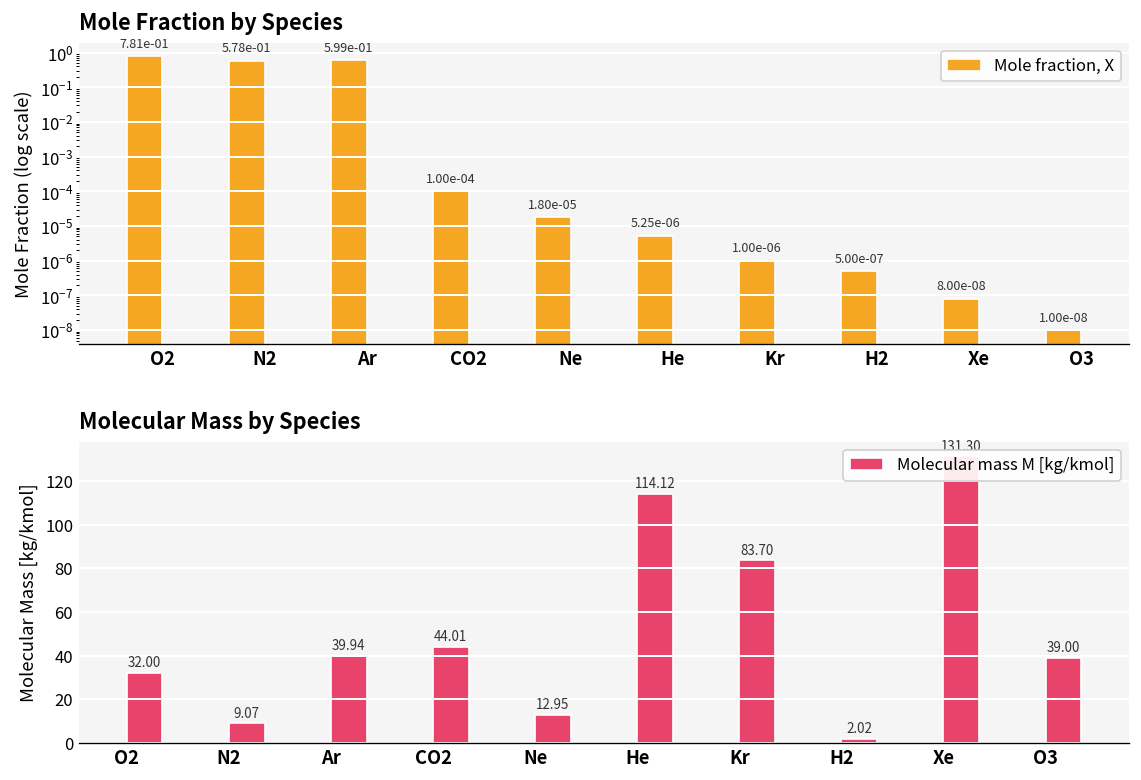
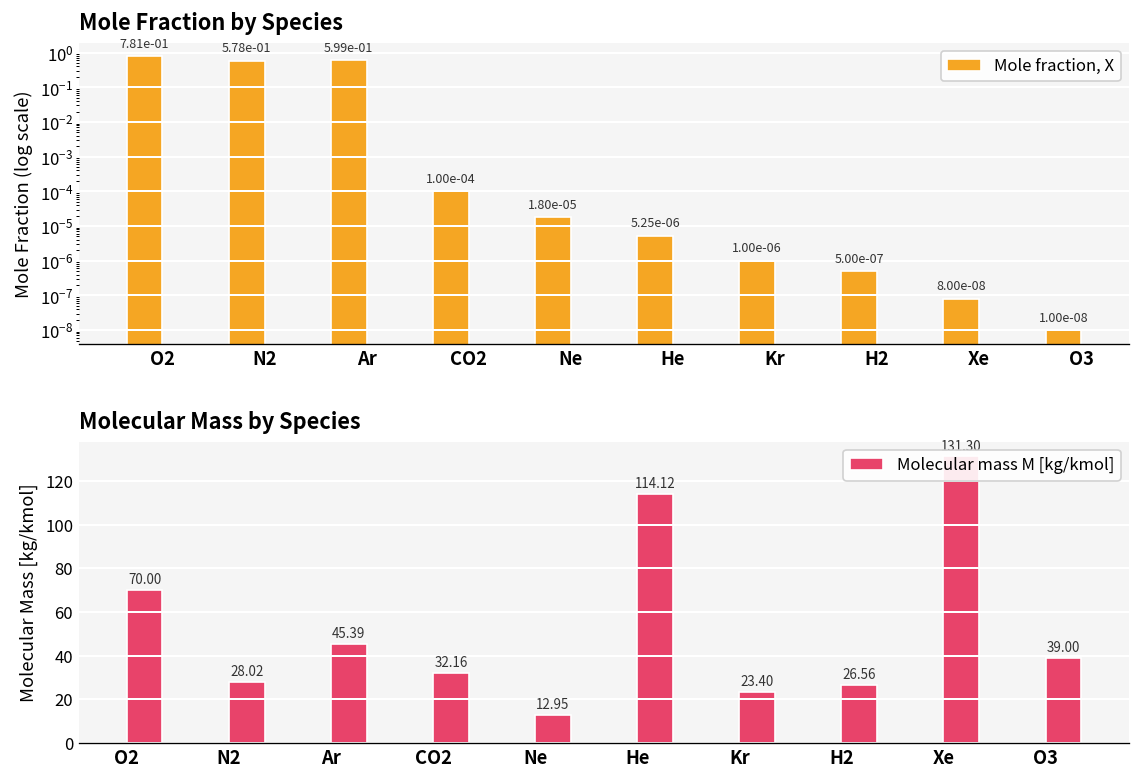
Molecular Mass by Species, O2: 32.00 -> 70.00
Molecular Mass by Species, N2: 9.07 -> 28.02
Molecular Mass by Species, Ar: 39.94 -> 45.39
Molecular Mass by Species, CO2: 44.01 -> 32.16
Molecular Mass by Species, Kr: 83.70 -> 23.40
Molecular Mass by Species, H2: 2.02 -> 26.56
